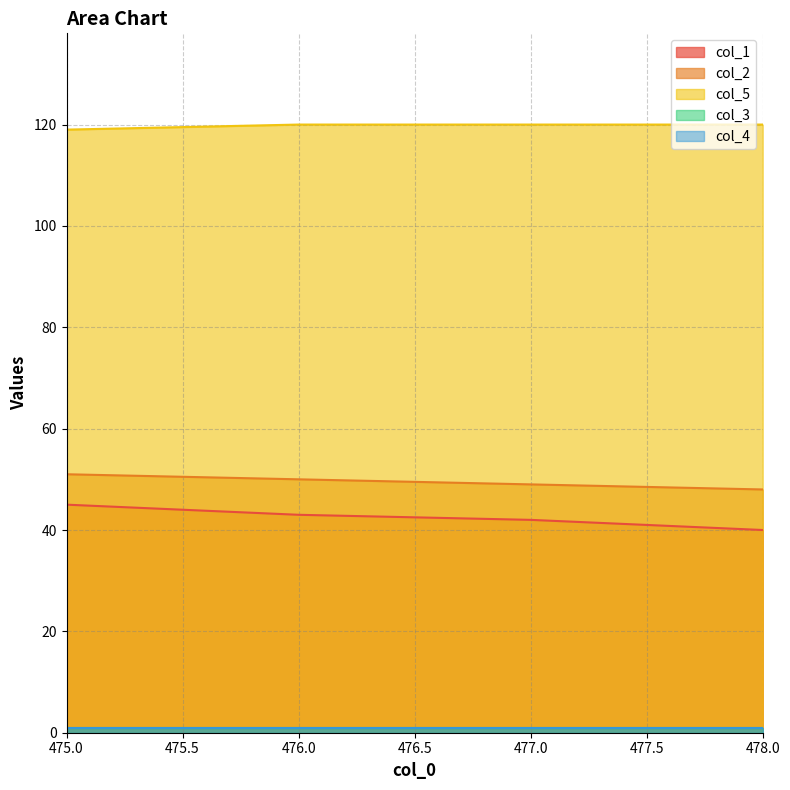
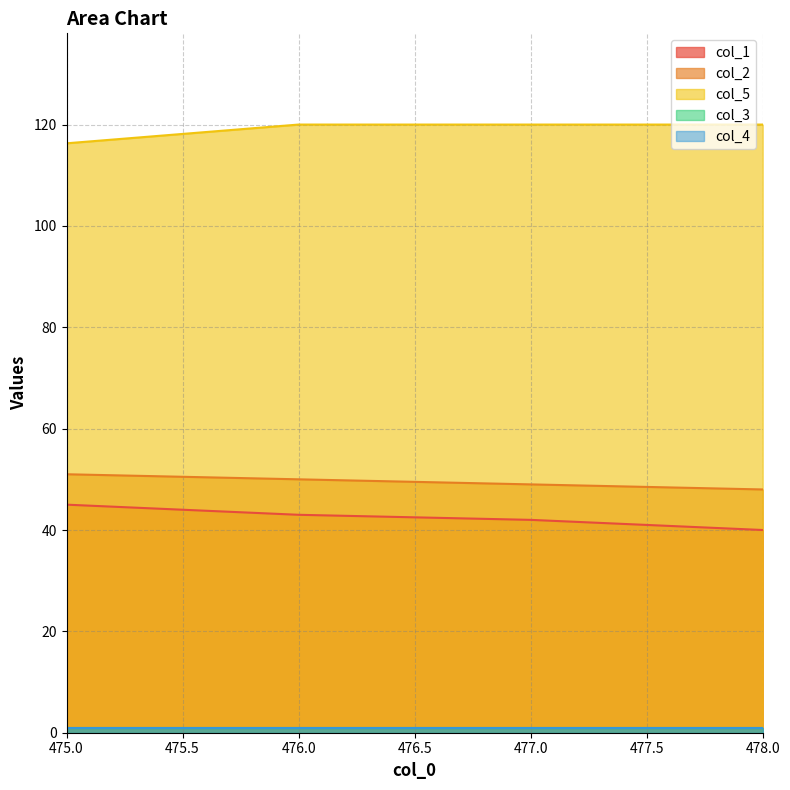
col_5, 475.0: 119 -> 116
